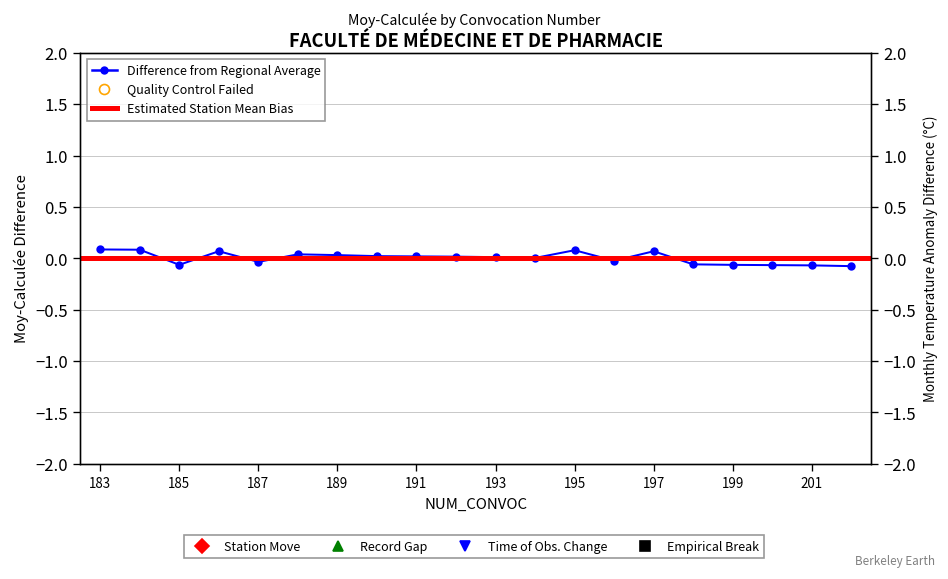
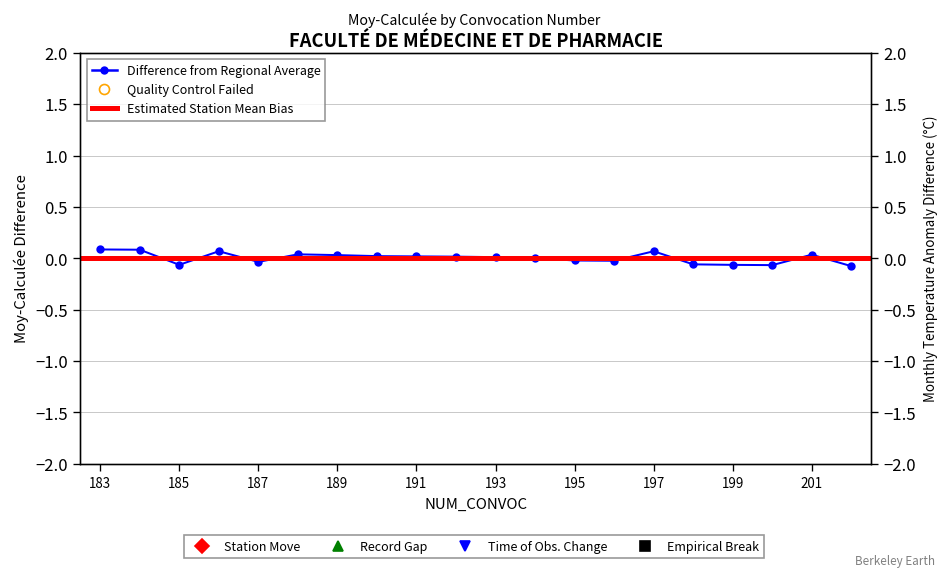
195: 0.1 -> 0.0
201: -0.1 -> 0.0
